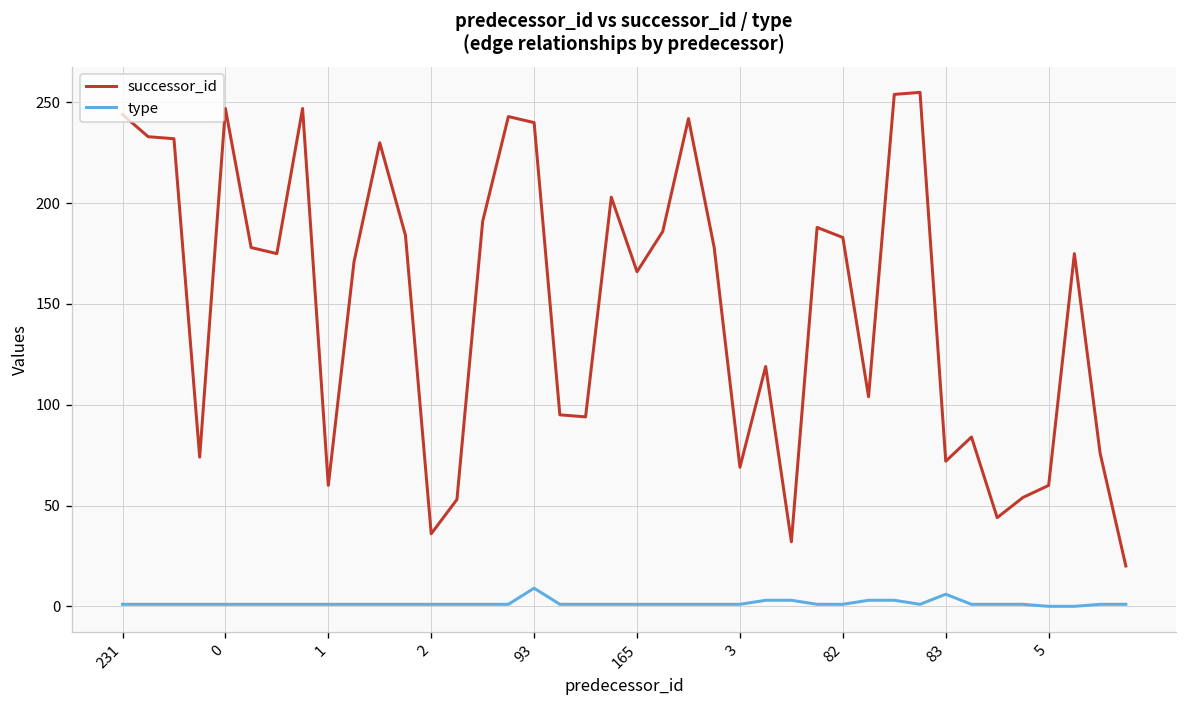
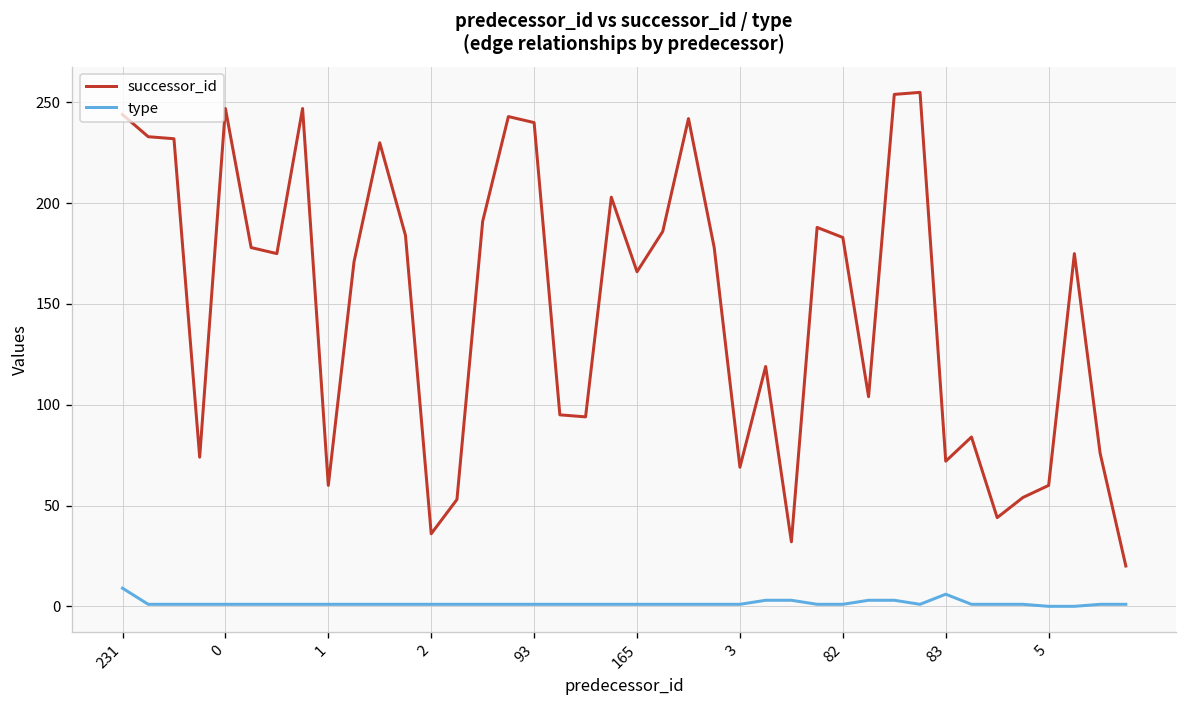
type, 231: 1 -> 9
type, 93: 9 -> 1
